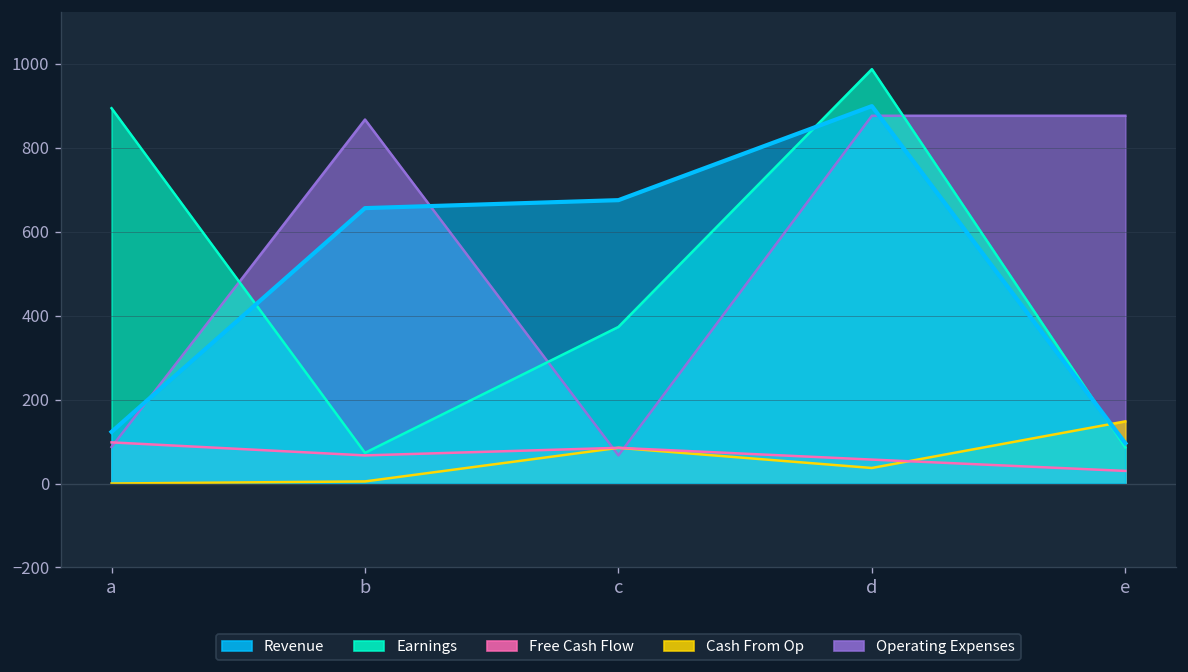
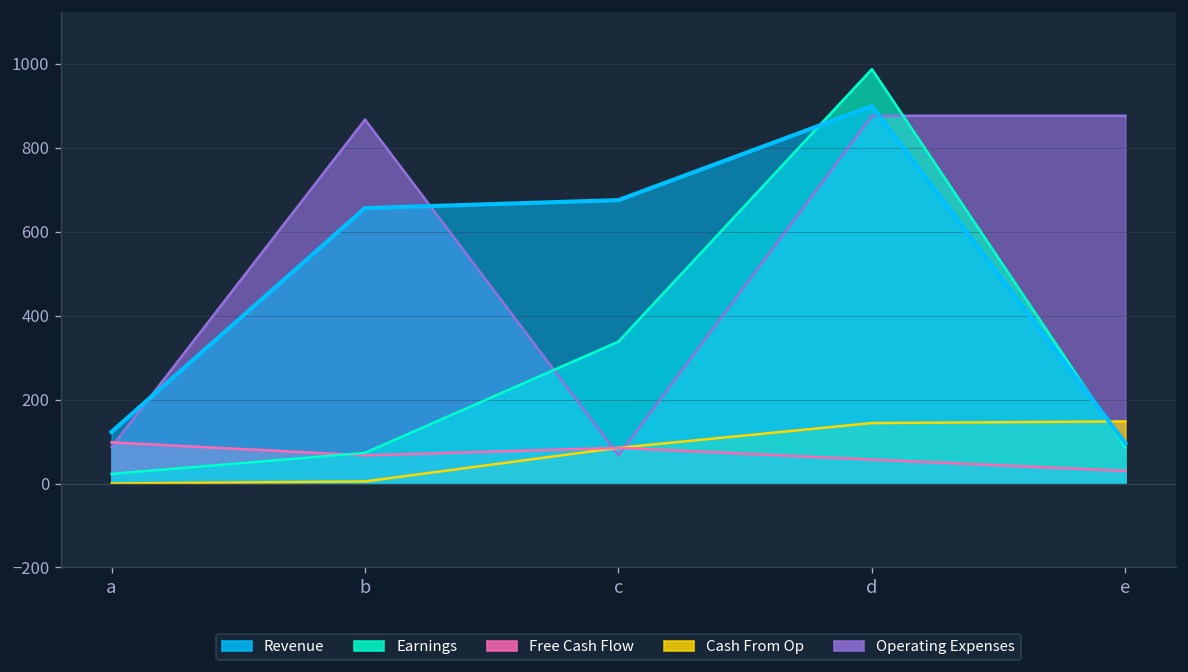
Earnings, a: 890 -> 20
Earnings, c: 370 -> 340
Cash From Op, d: 40 -> 140
